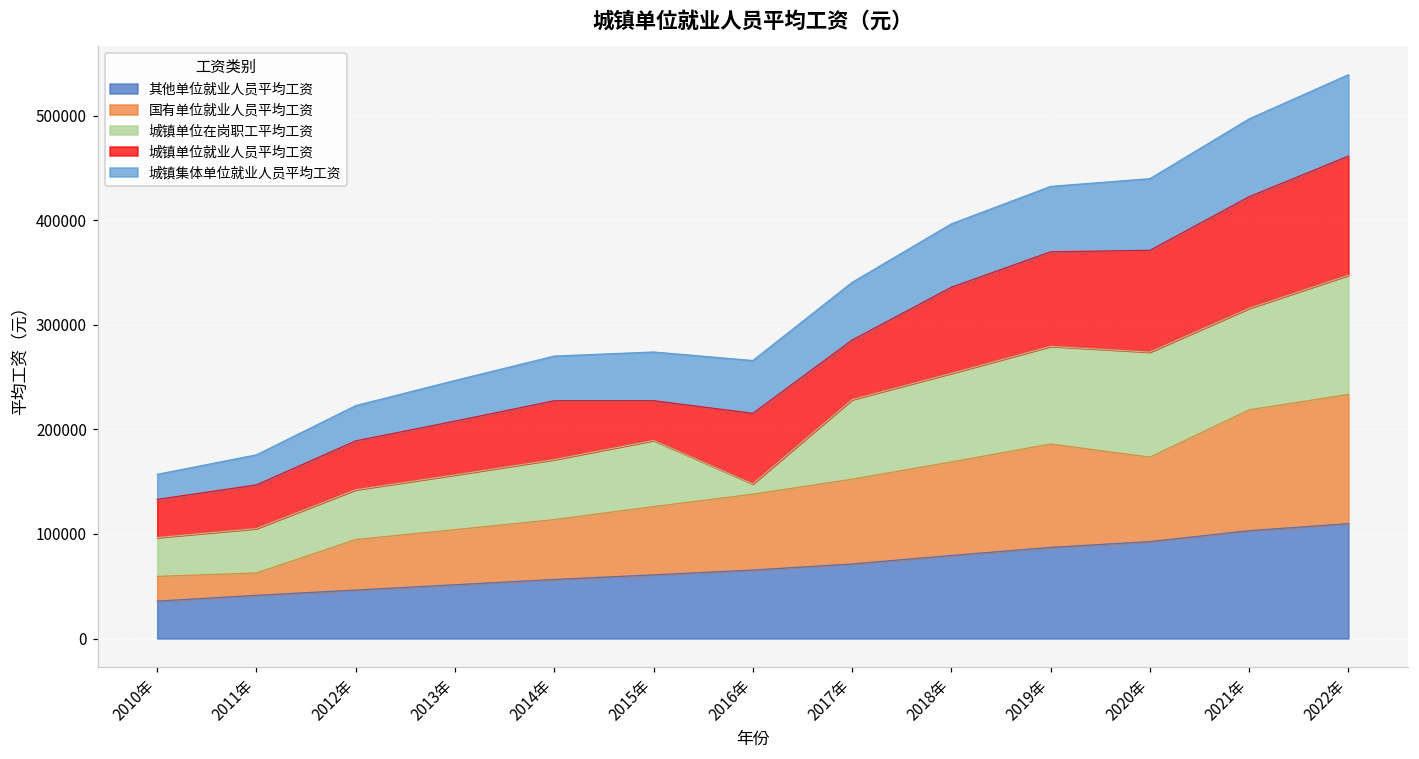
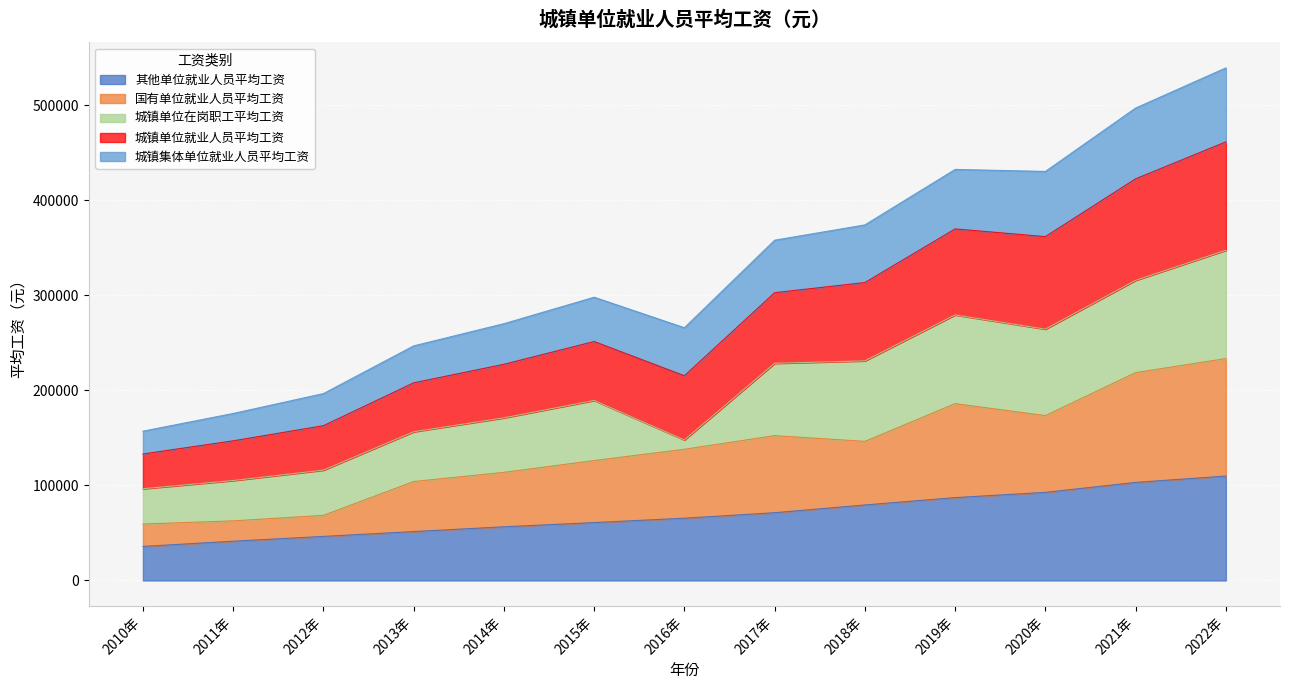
国有单位就业人员平均工资, 2012年: 50000 -> 20000
城镇单位就业人员平均工资, 2015年: 40000 -> 60000
城镇单位就业人员平均工资, 2017年: 60000 -> 70000
国有单位就业人员平均工资, 2018年: 90000 -> 70000
城镇单位在岗职工平均工资, 2020年: 100000 -> 90000
